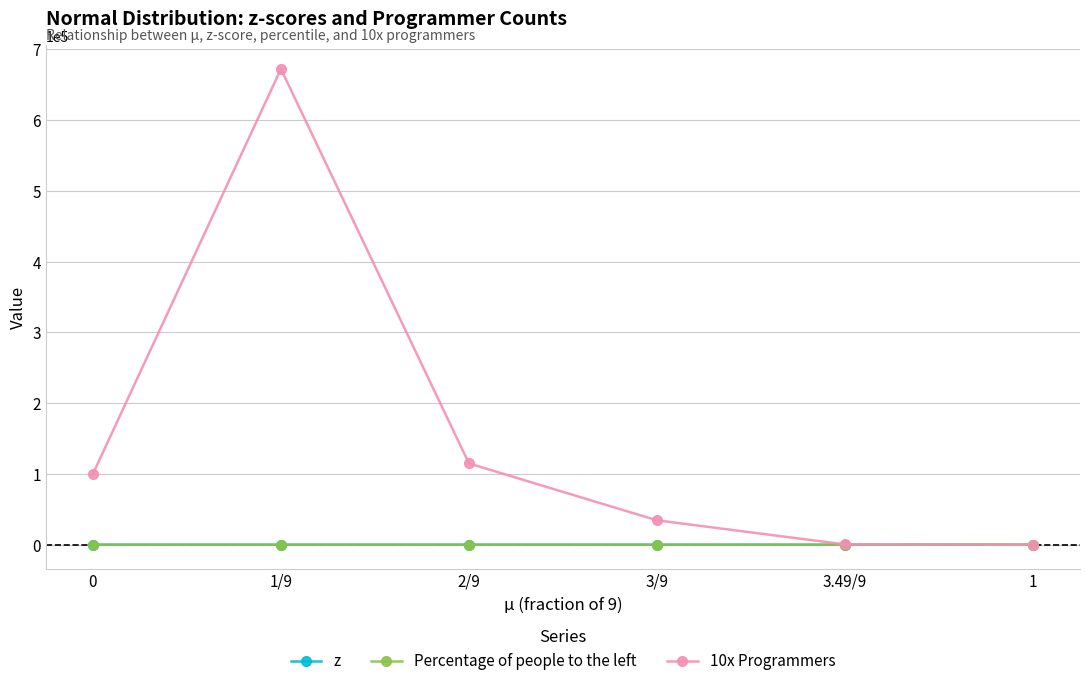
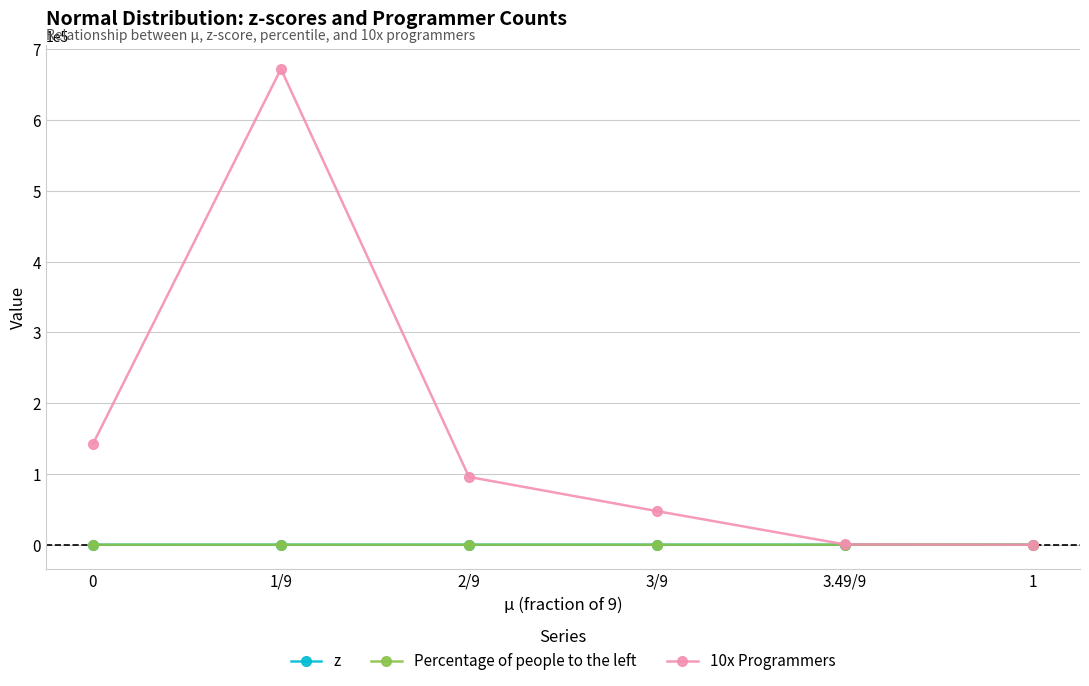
10x Programmers, 0: 100000 -> 140000
10x Programmers, 2/9: 110000 -> 100000
10x Programmers, 3/9: 30000 -> 50000
